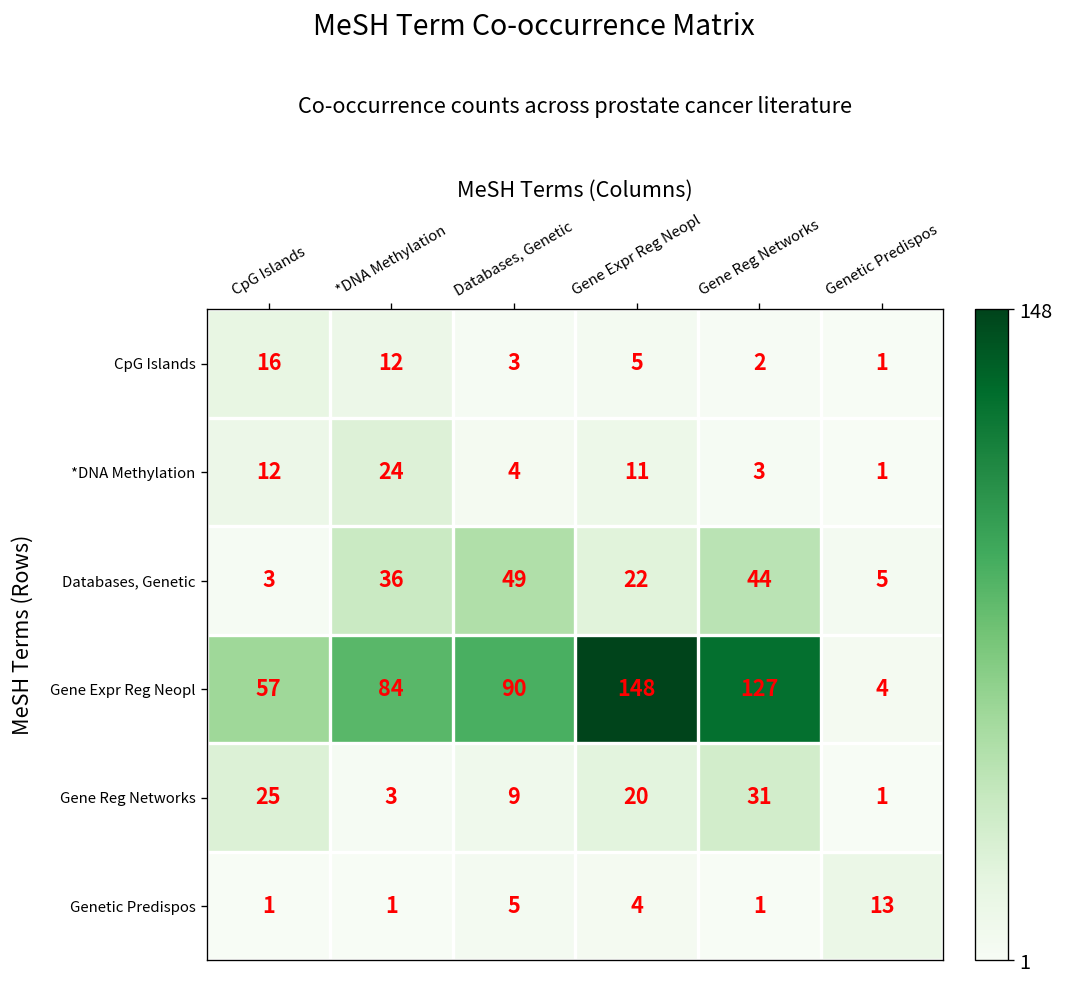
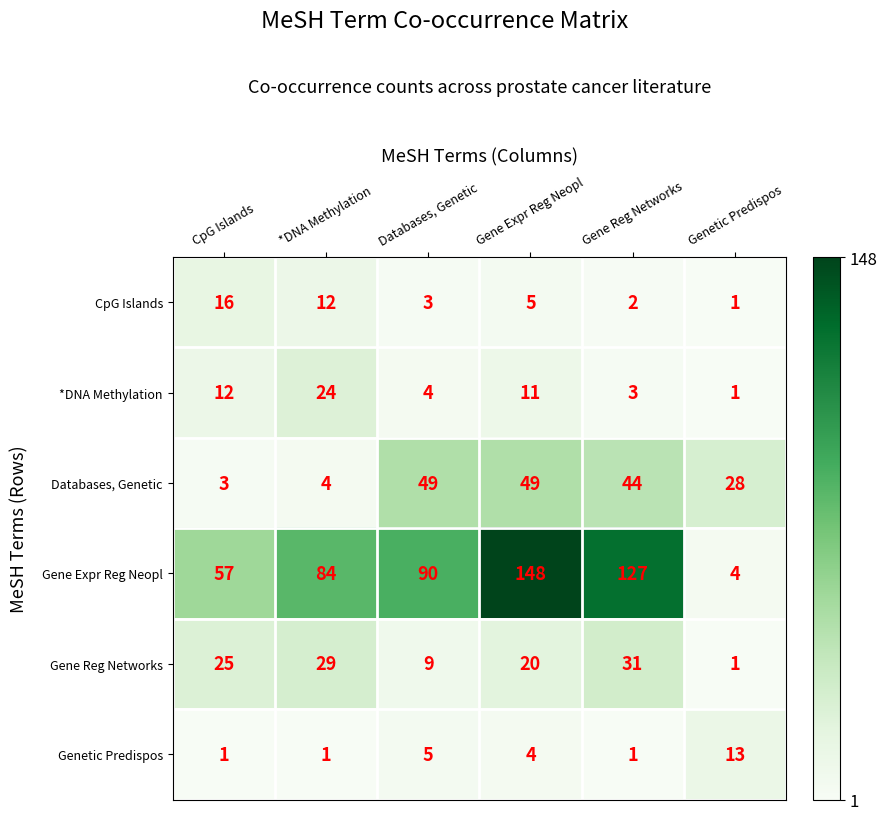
Databases, Genetic, *DNA Methylation: 36 -> 4
Databases, Genetic, Gene Expr Reg Neopl: 22 -> 49
Databases, Genetic, Genetic Predispos: 5 -> 28
Gene Reg Networks, *DNA Methylation: 3 -> 29
